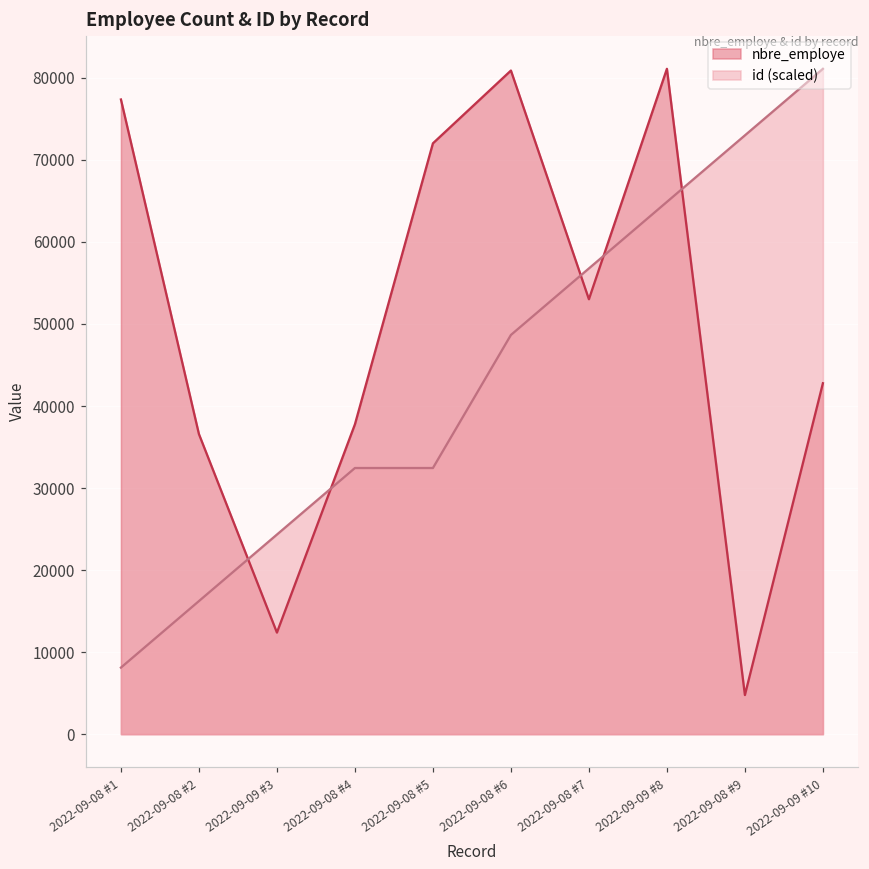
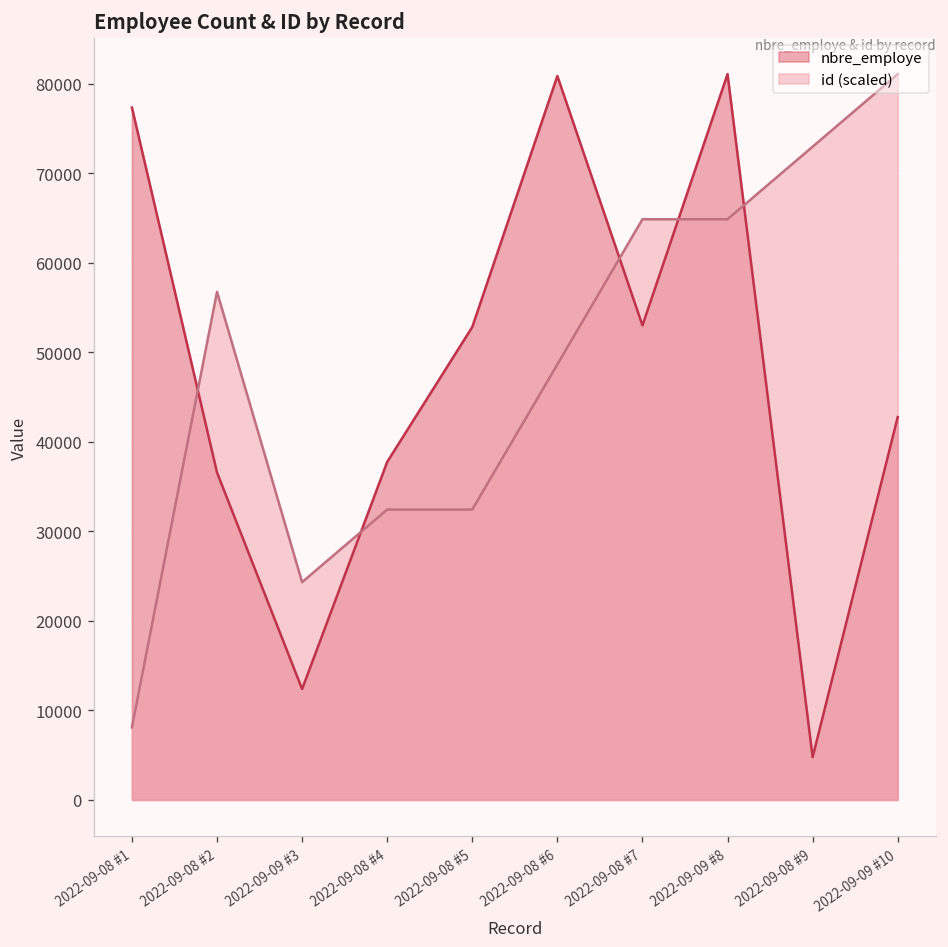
id (scaled), 2022-09-08 #2: 16000 -> 57000
nbre_employe, 2022-09-08 #5: 72000 -> 53000
id (scaled), 2022-09-08 #7: 57000 -> 65000
